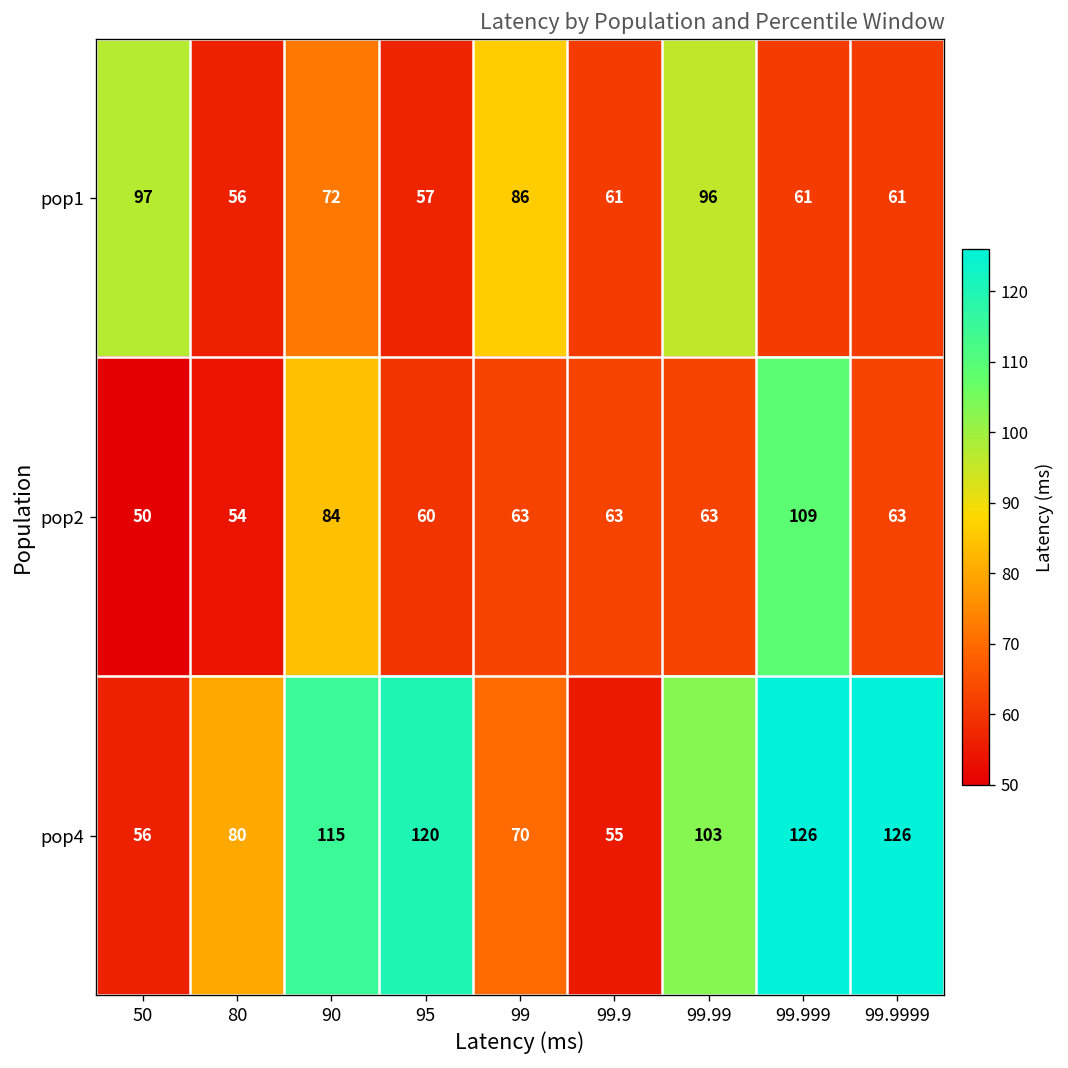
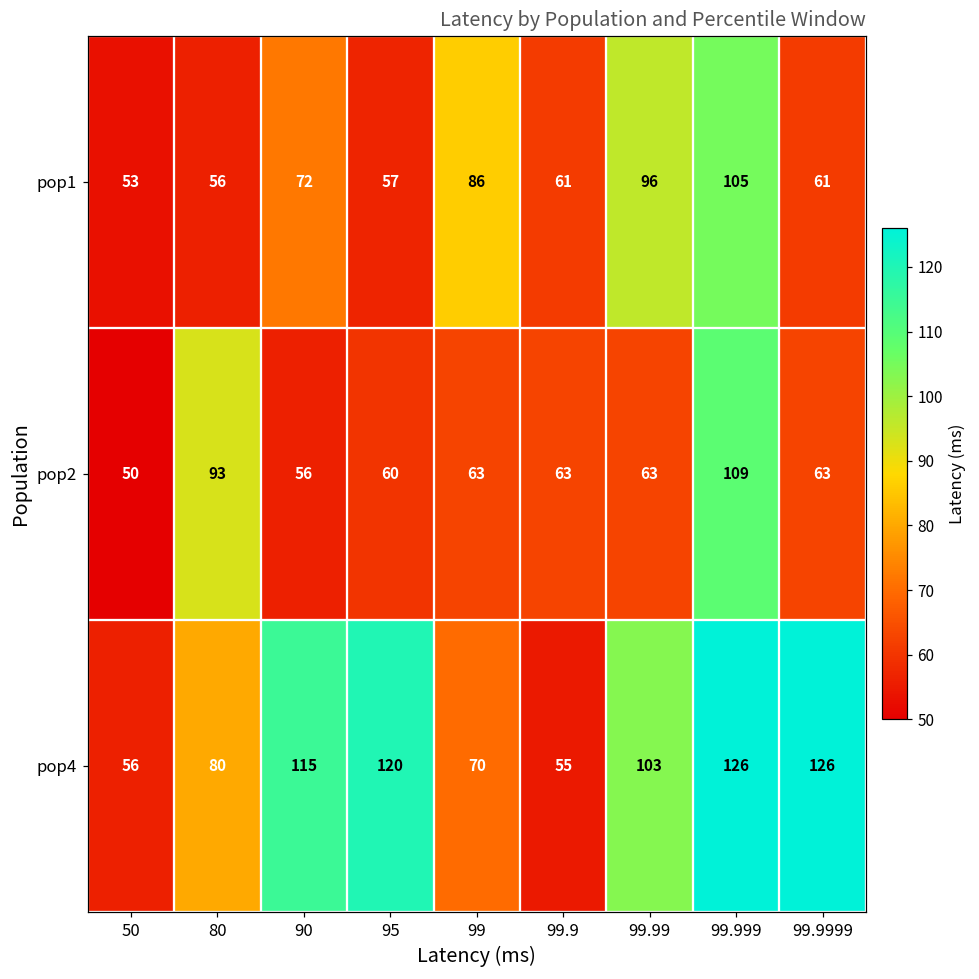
pop1, 50: 97 -> 53
pop1, 99.999: 61 -> 105
pop2, 80: 54 -> 93
pop2, 90: 84 -> 56
